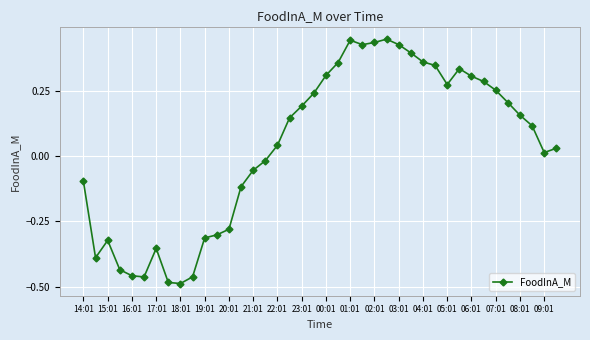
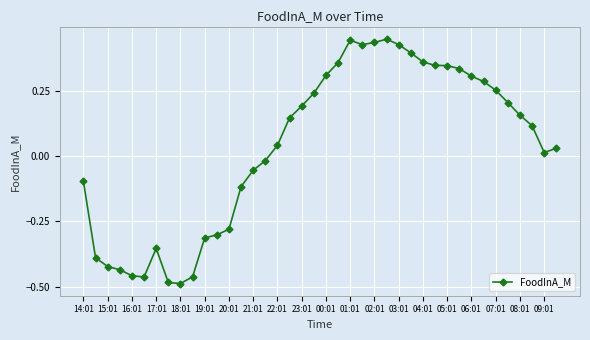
15:01: -0.32 -> -0.42
05:01: 0.27 -> 0.35
